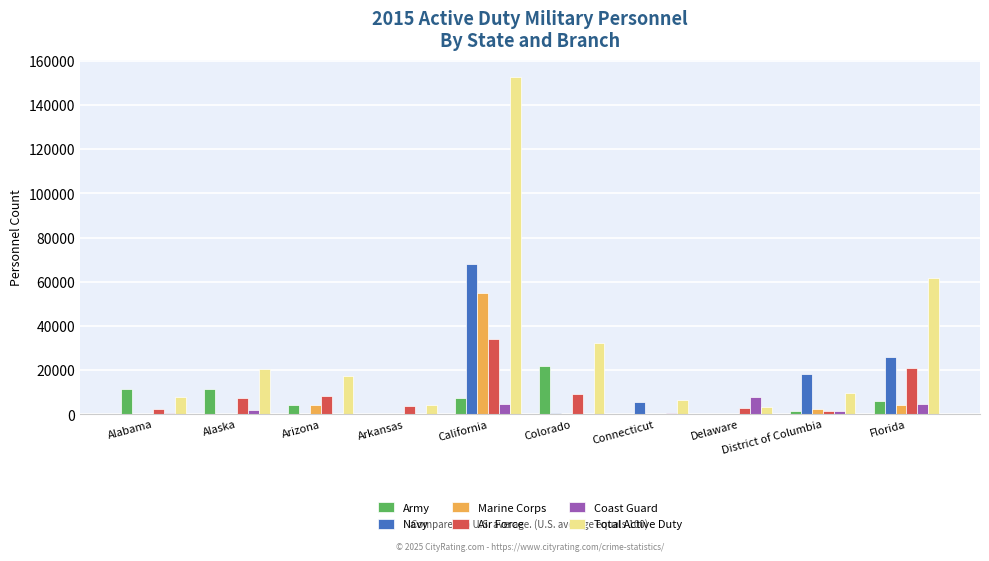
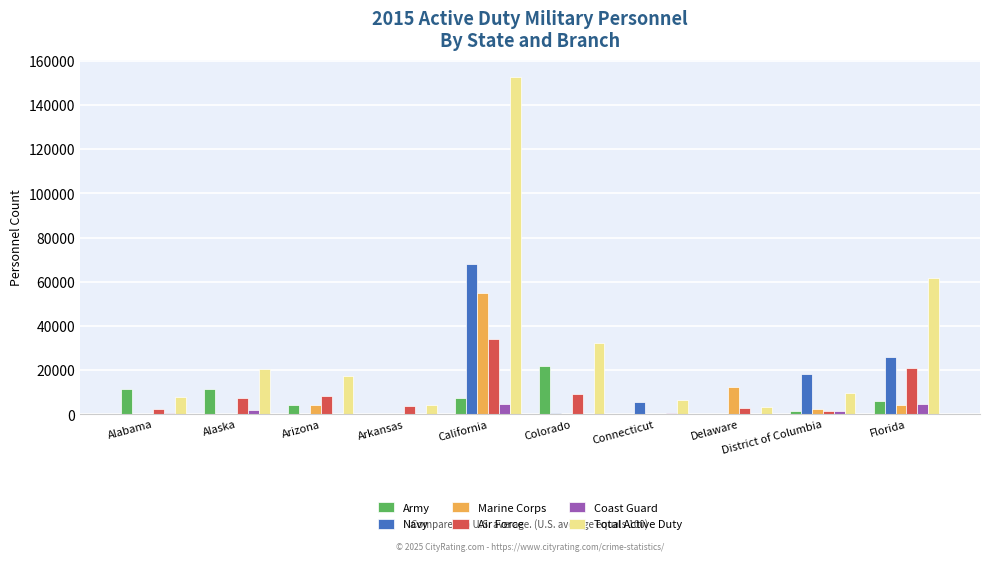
Marine Corps, Delaware: 0 -> 12000
Coast Guard, Delaware: 8000 -> 0
